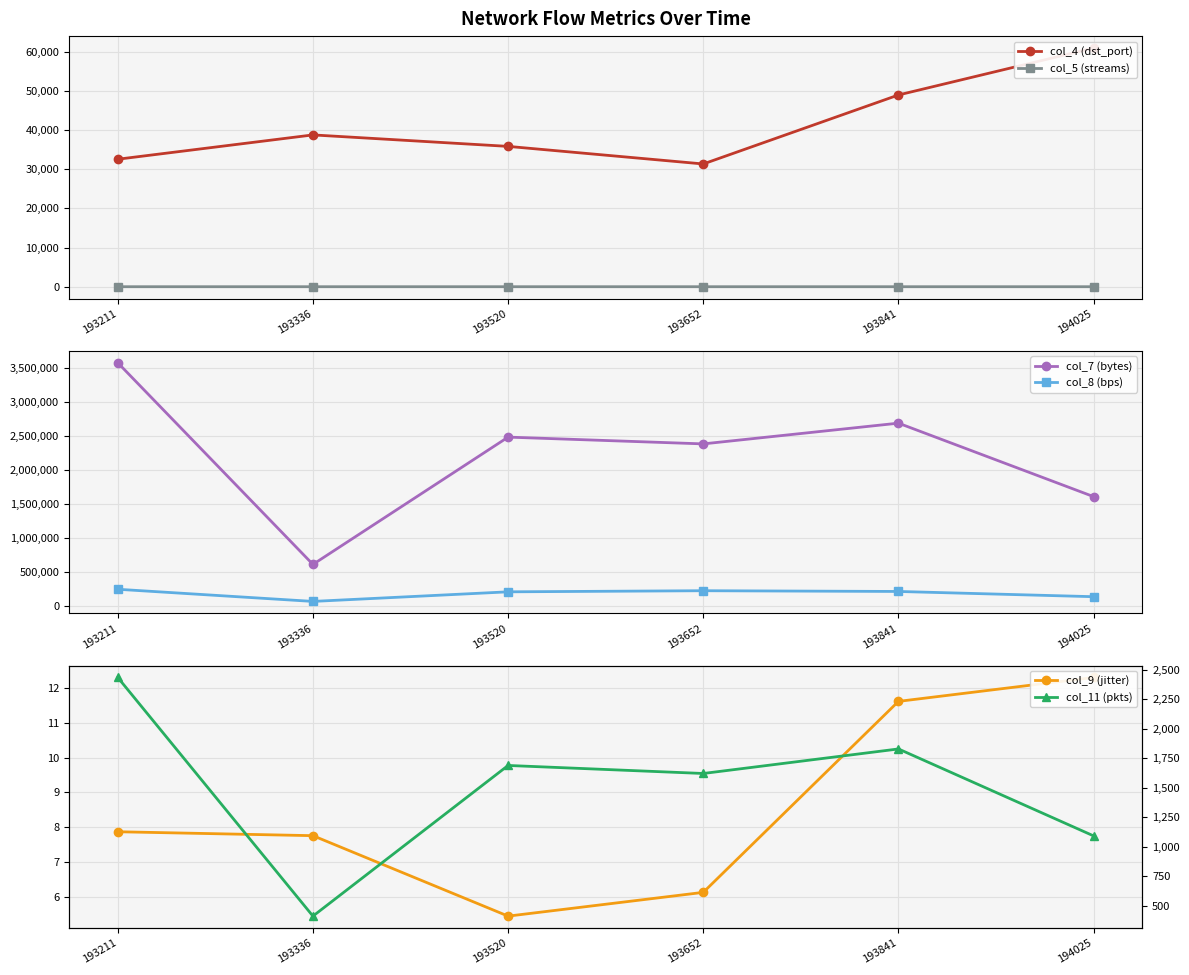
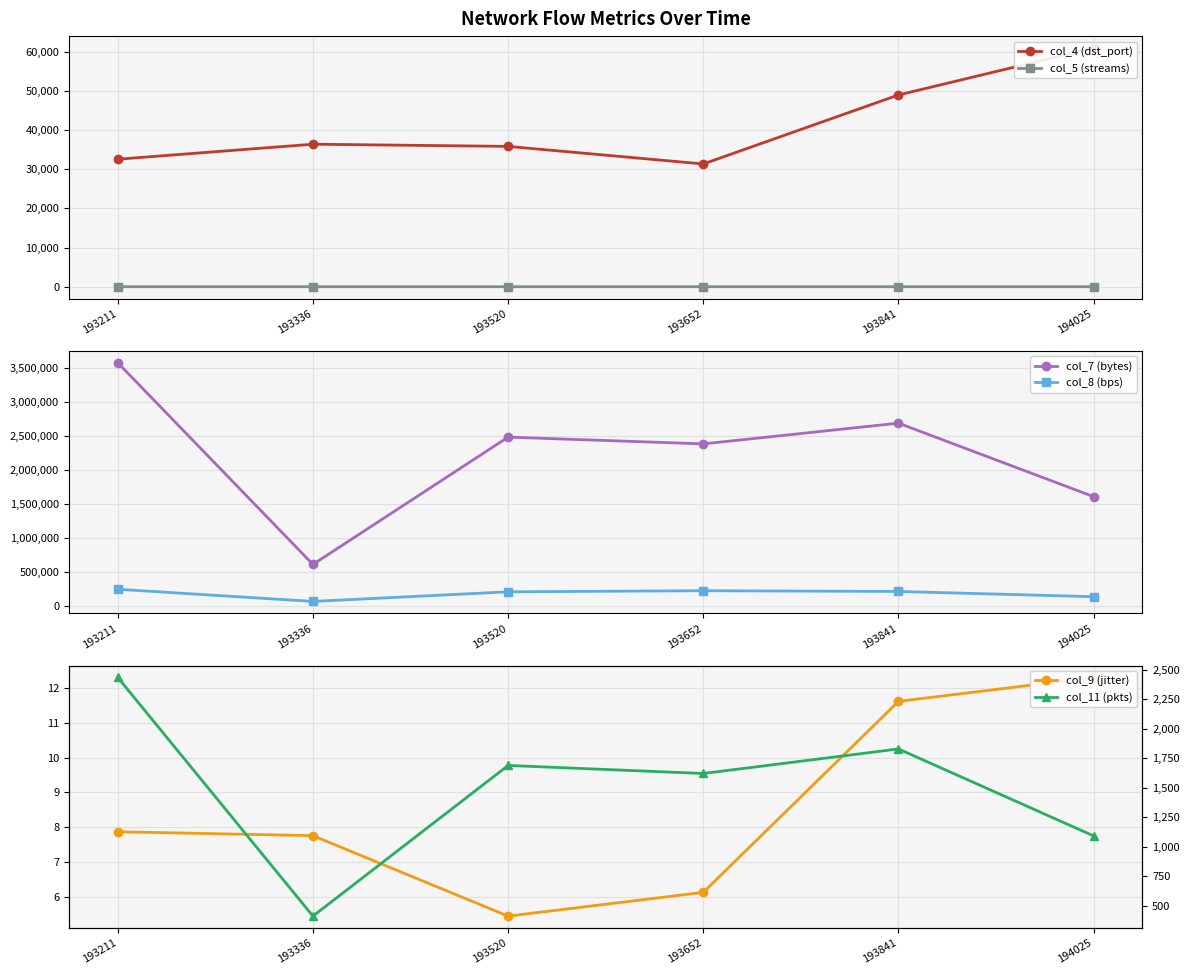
Network Flow Metrics Over Time, col_4 (dst_port), 193336: 39,000 -> 36,000
